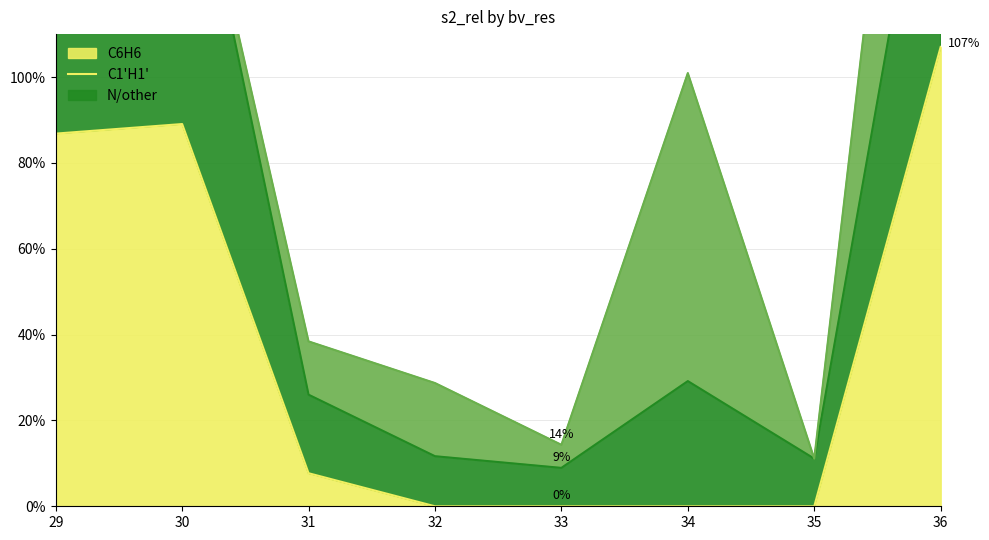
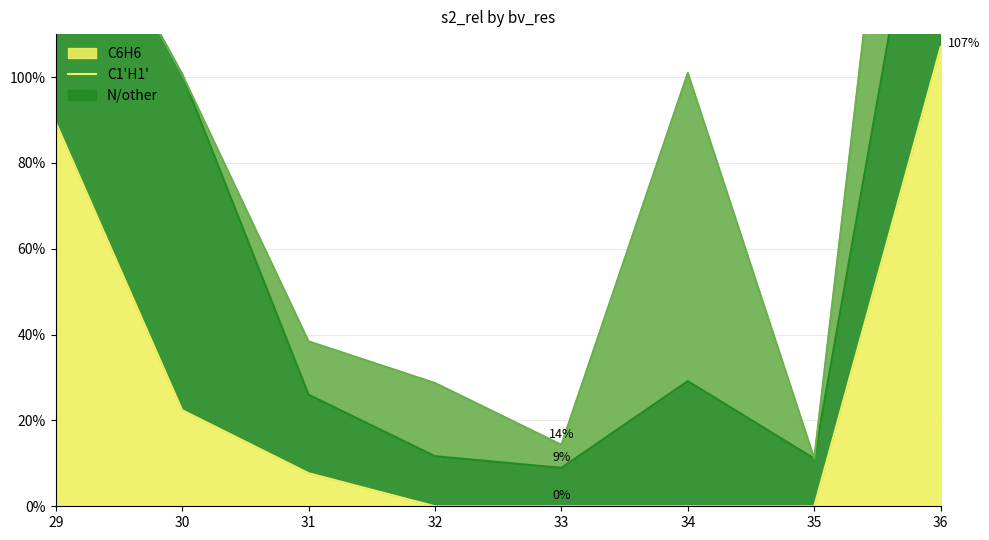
C6H6, 29: 87% -> 89%
C6H6, 30: 89% -> 22%
